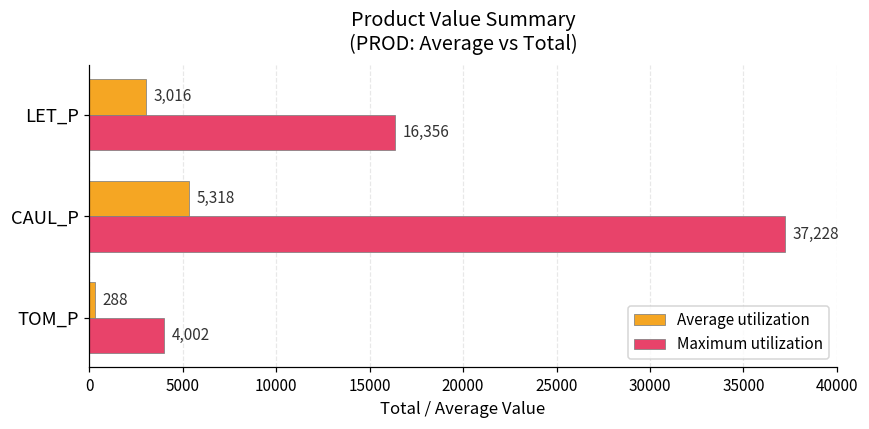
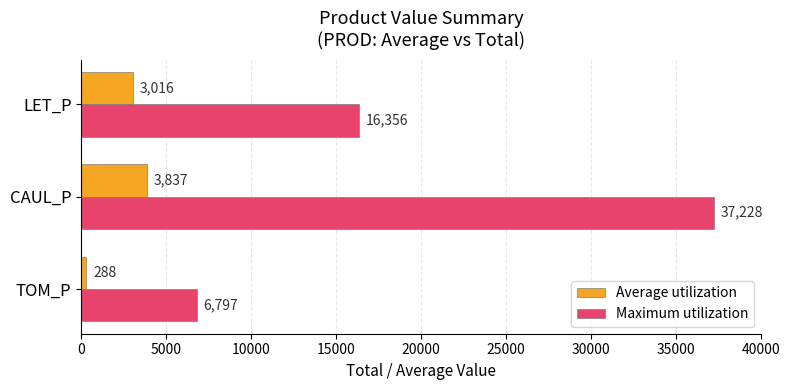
Average utilization, CAUL_P: 5,318 -> 3,837
Maximum utilization, TOM_P: 4,002 -> 6,797
